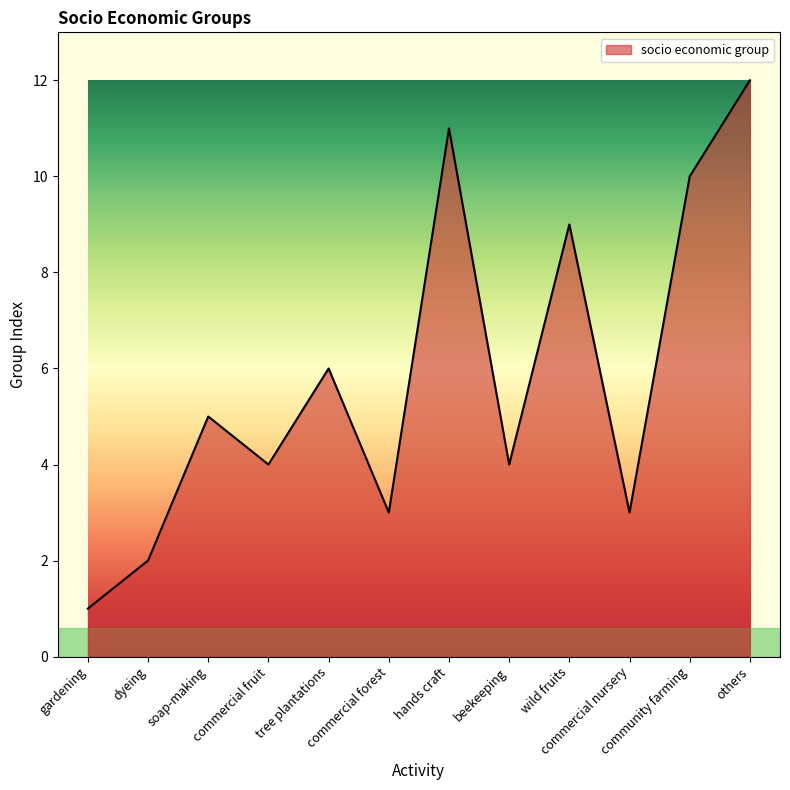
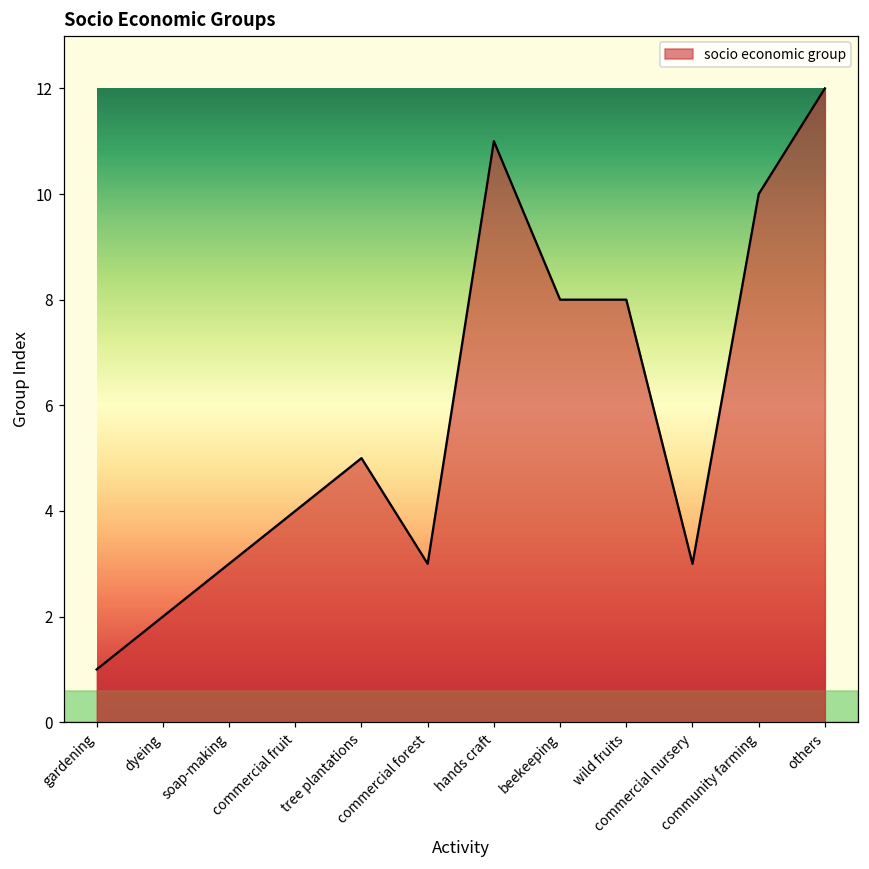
soap-making: 5 -> 3
tree plantations: 6 -> 5
beekeeping: 4 -> 8
wild fruits: 9 -> 8
